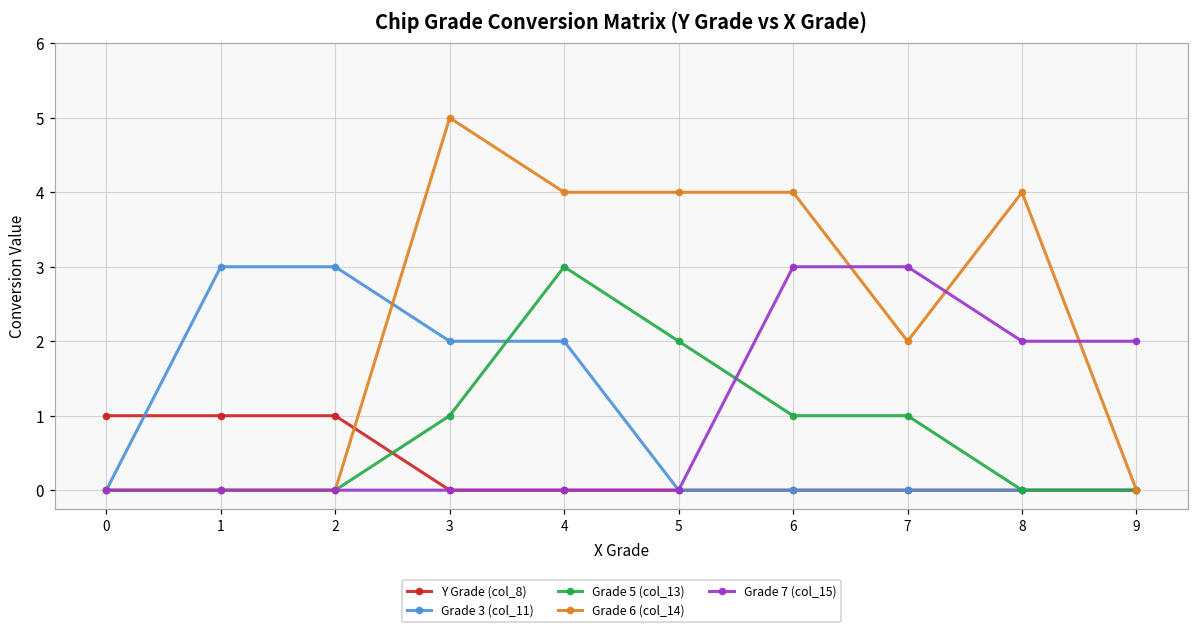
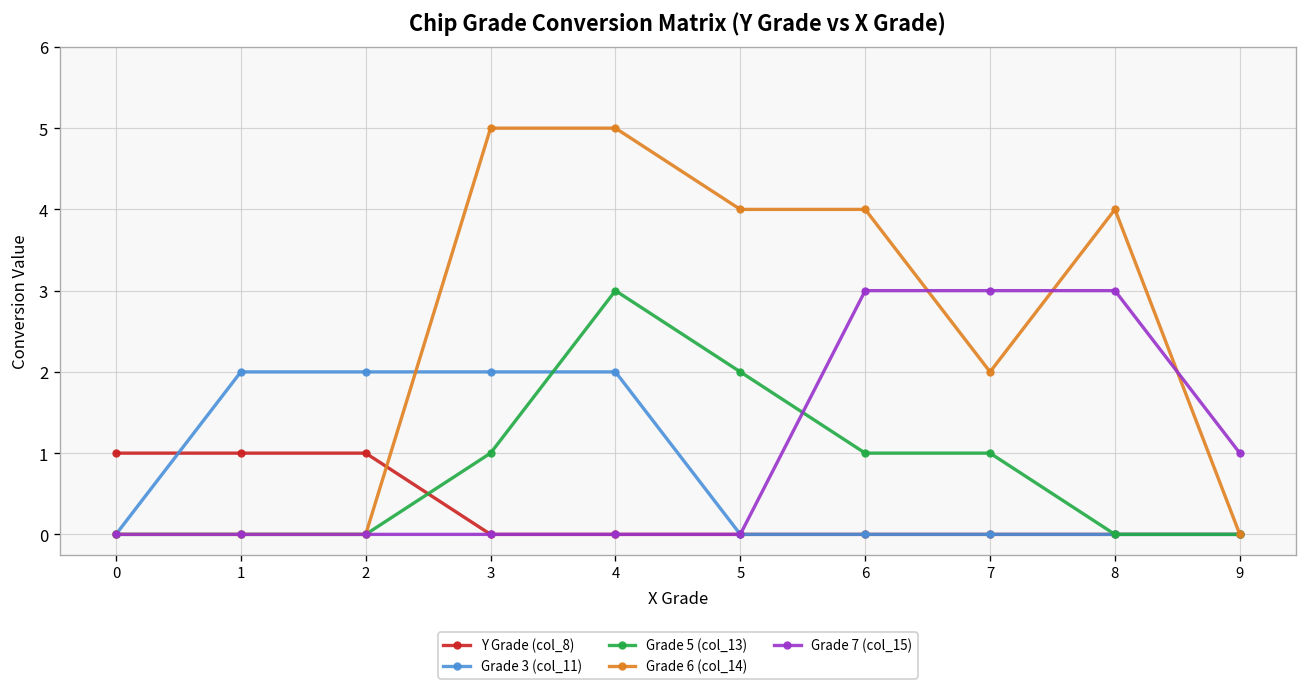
Grade 3 (col_11), 1: 3 -> 2
Grade 3 (col_11), 2: 3 -> 2
Grade 6 (col_14), 4: 4 -> 5
Grade 7 (col_15), 8: 2 -> 3
Grade 7 (col_15), 9: 2 -> 1
